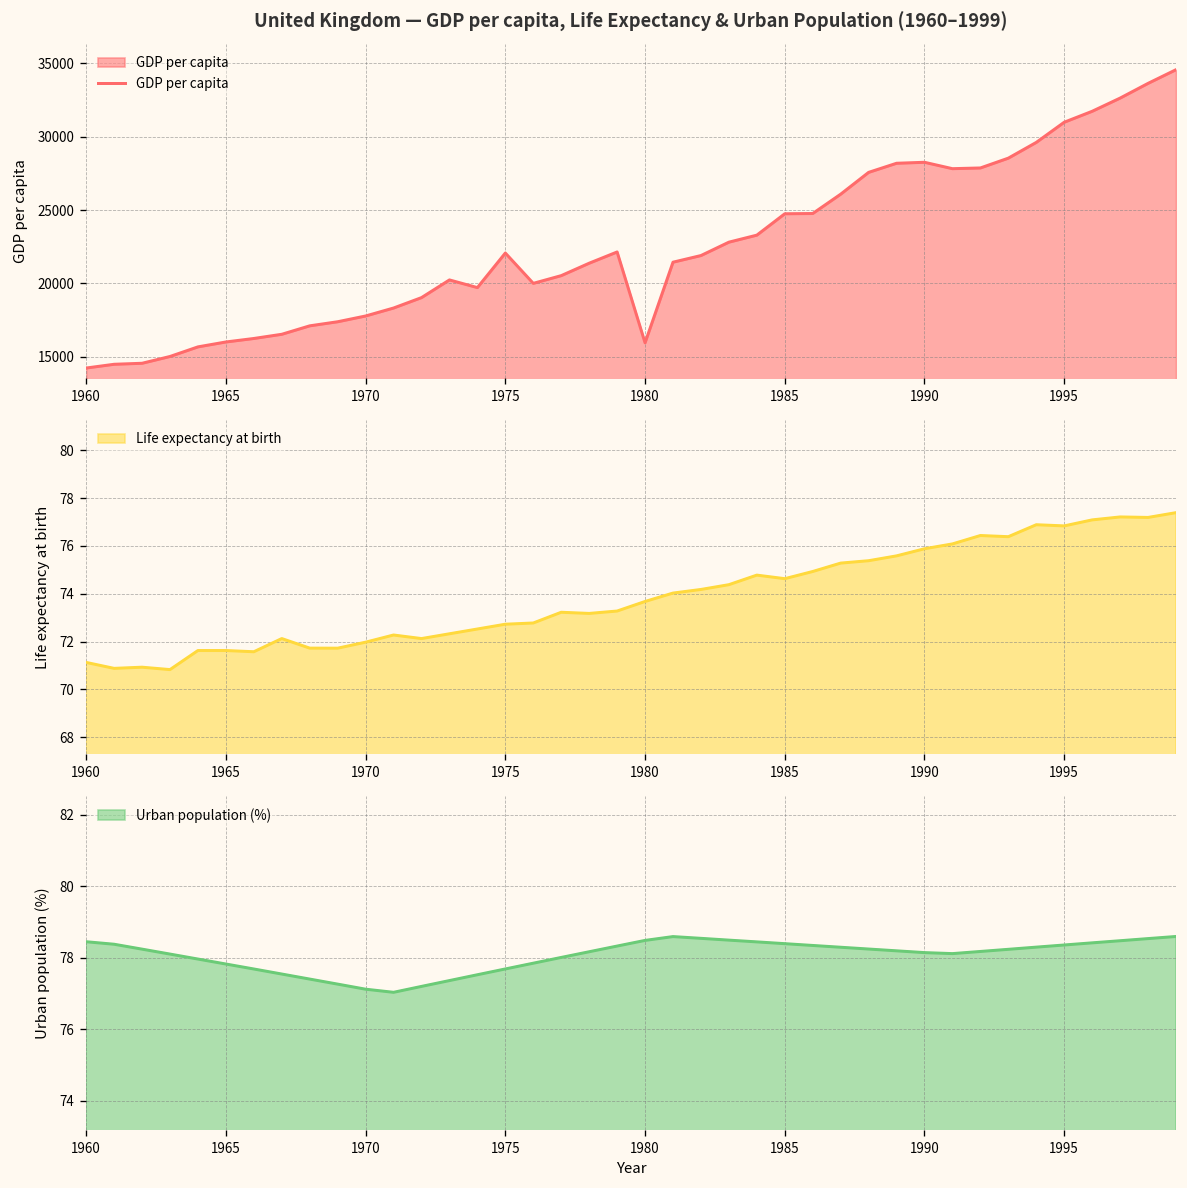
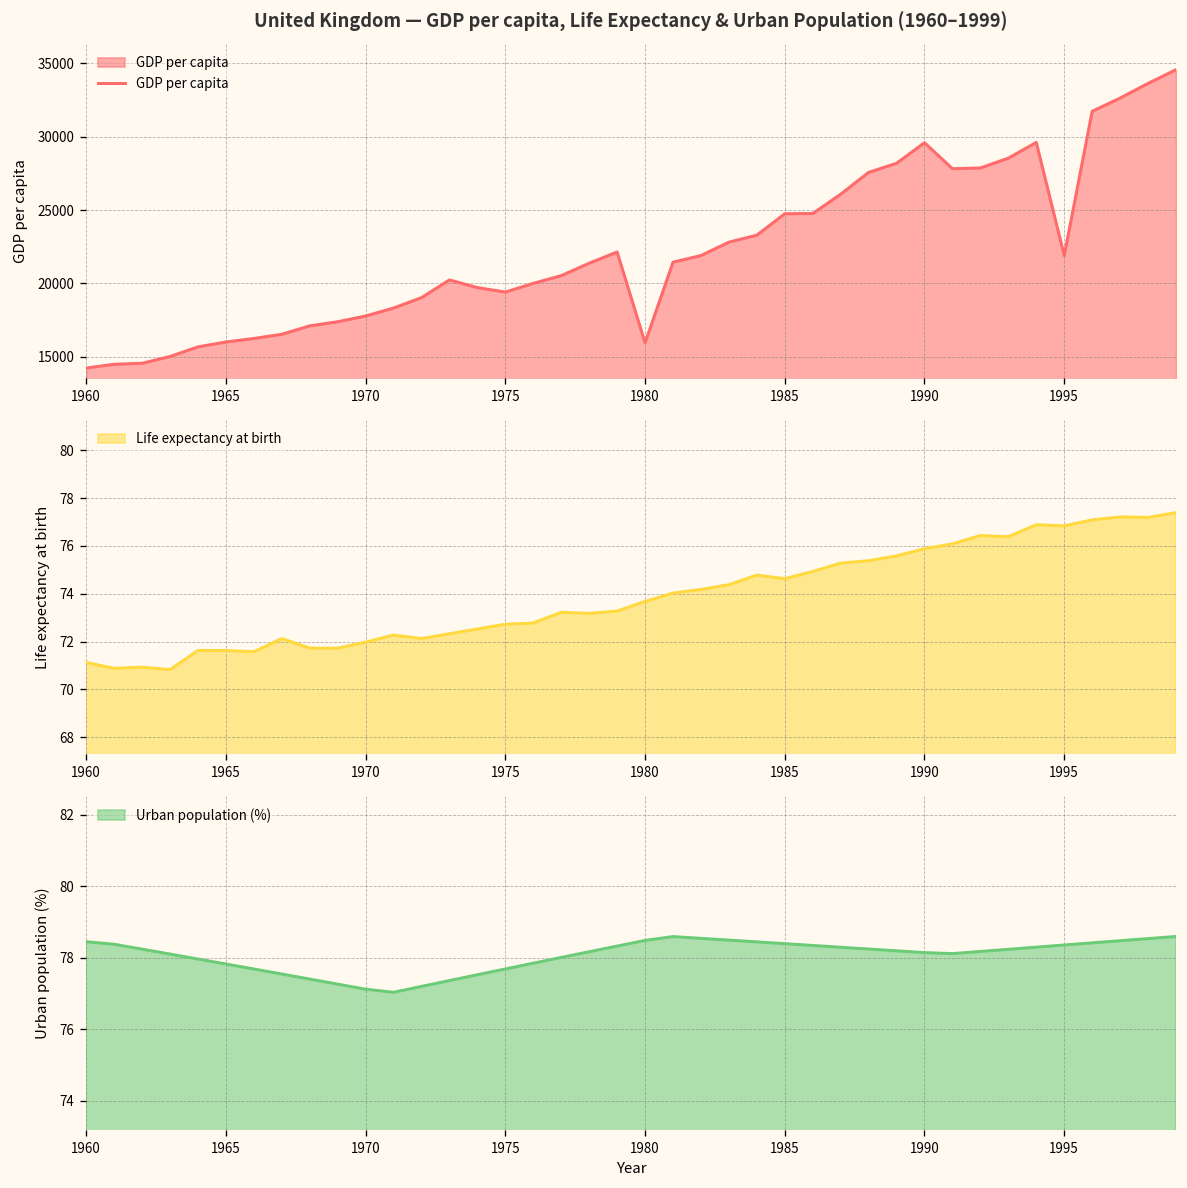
United Kingdom — GDP per capita, Life Expectancy & Urban Population (1960–1999), 1975: 22100 -> 19400
United Kingdom — GDP per capita, Life Expectancy & Urban Population (1960–1999), 1990: 28300 -> 29600
United Kingdom — GDP per capita, Life Expectancy & Urban Population (1960–1999), 1995: 31000 -> 21900
